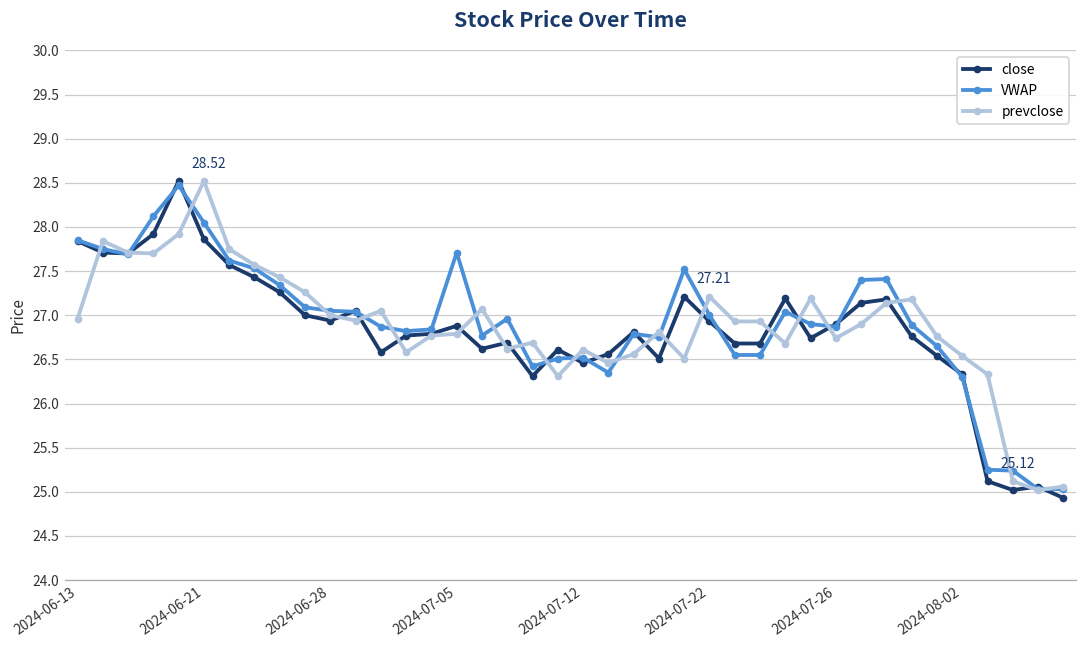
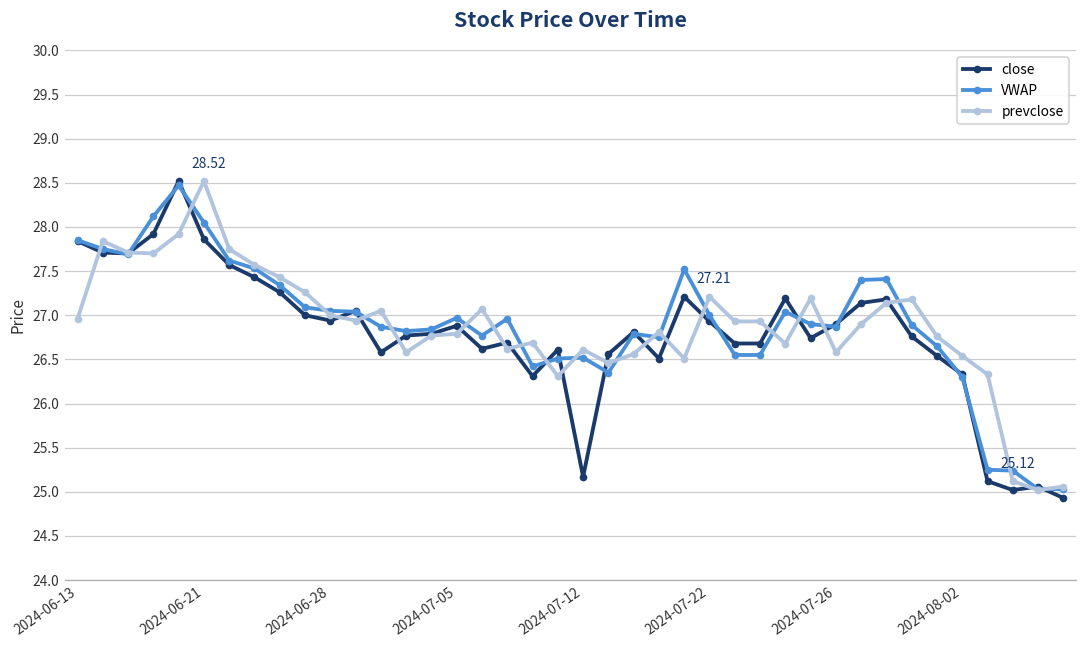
VWAP, 2024-07-05: 27.7 -> 27.0
close, 2024-07-12: 26.5 -> 25.2
prevclose, 2024-07-26: 26.7 -> 26.6
